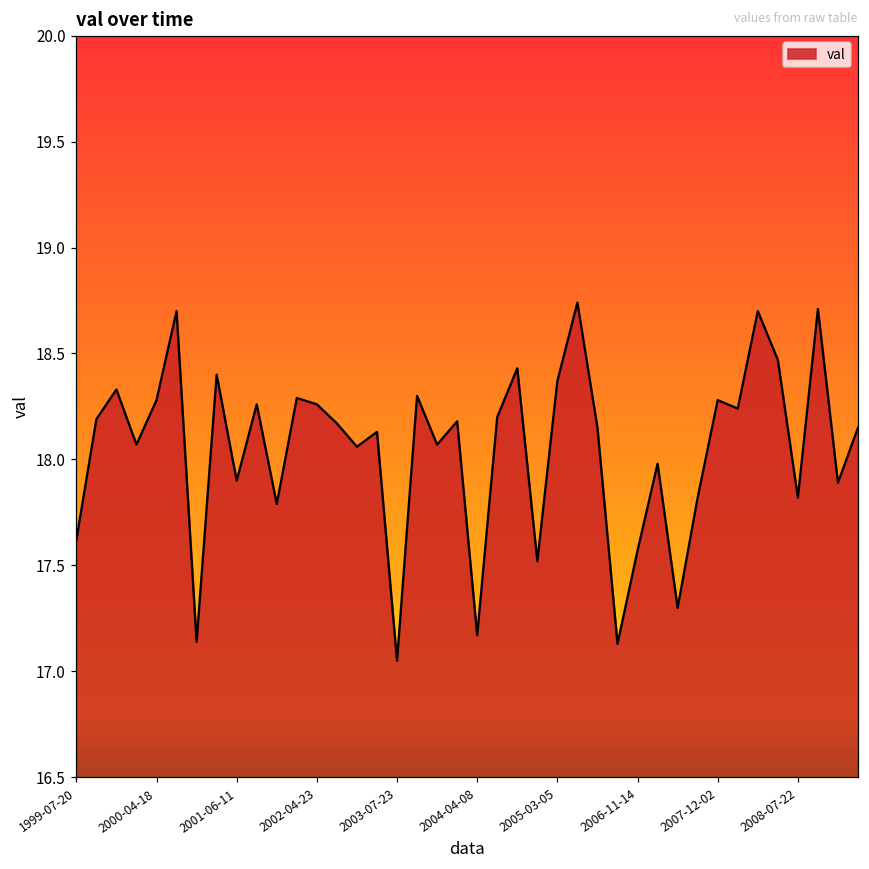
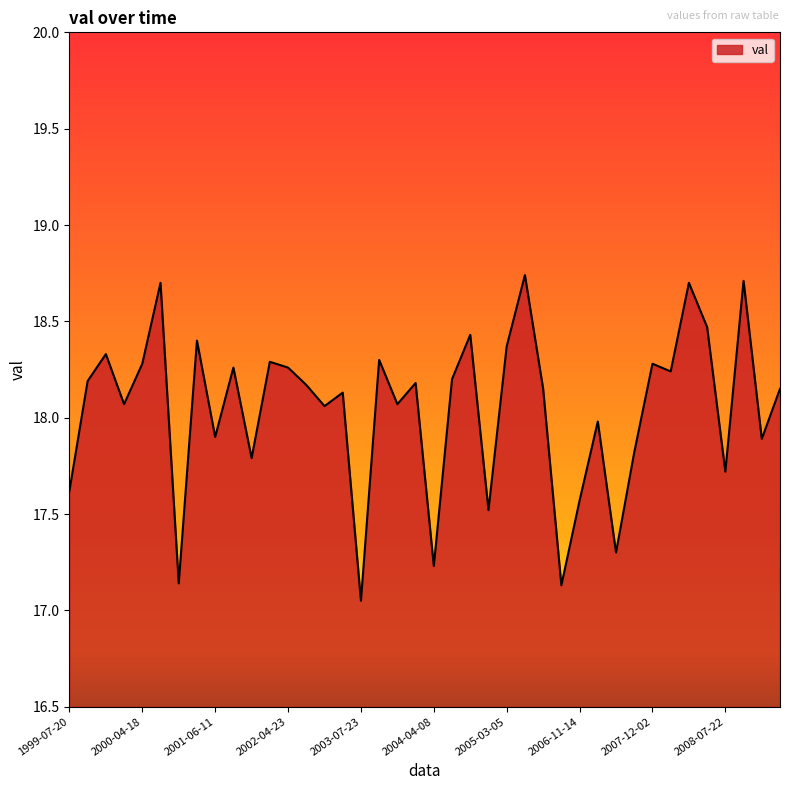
2004-04-08: 17.17 -> 17.23
2008-07-22: 17.82 -> 17.72
